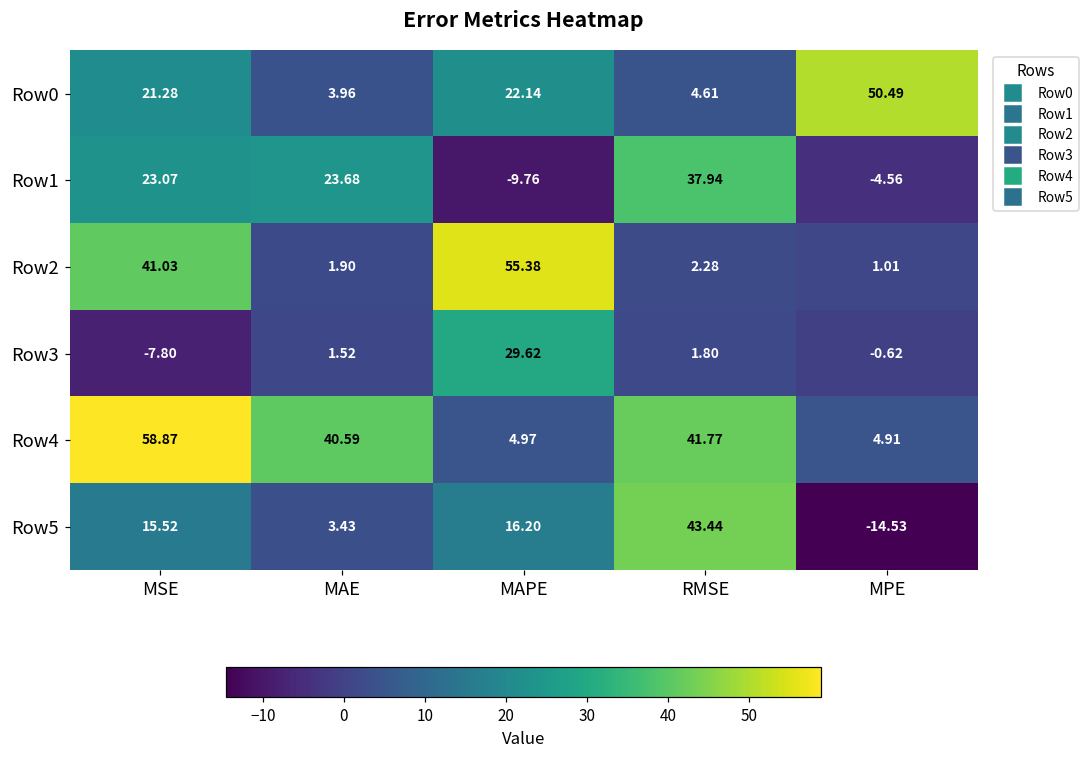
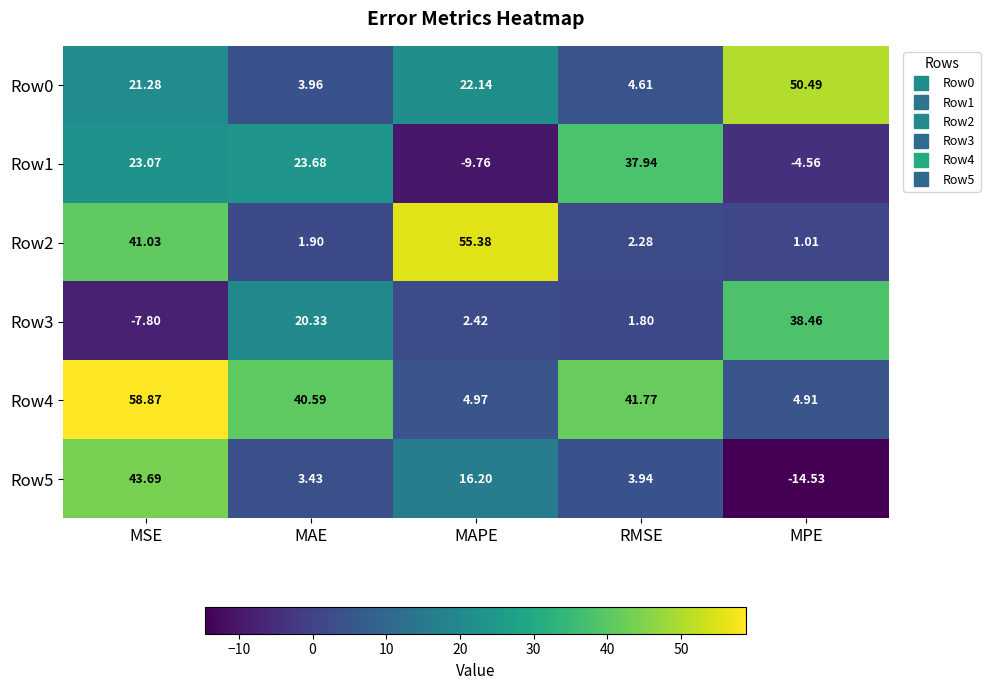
Row3, MAE: 1.52 -> 20.33
Row3, MAPE: 29.62 -> 2.42
Row3, MPE: -0.62 -> 38.46
Row5, MSE: 15.52 -> 43.69
Row5, RMSE: 43.44 -> 3.94
